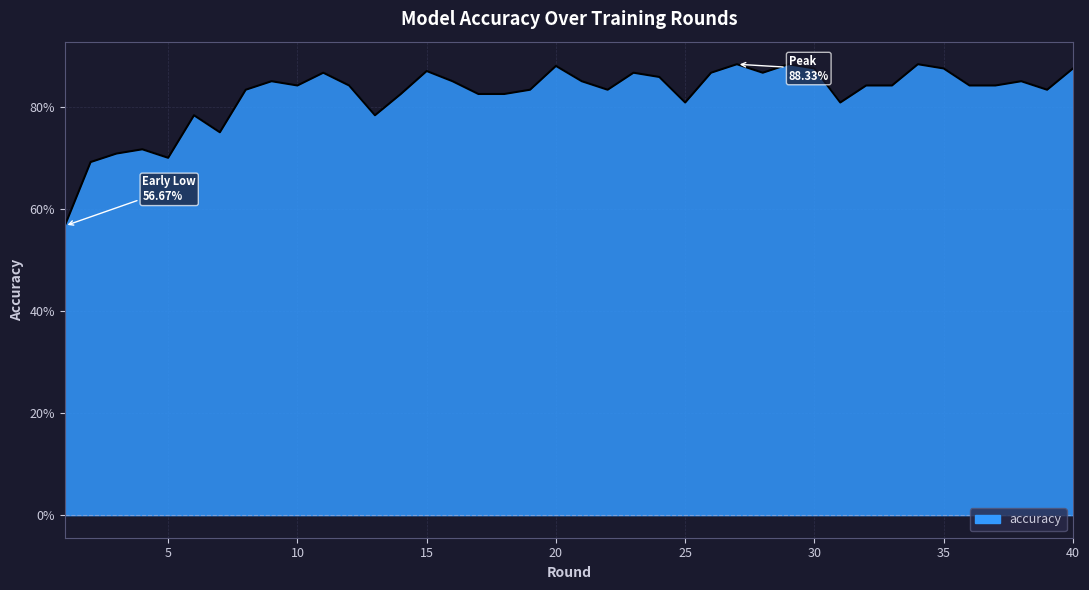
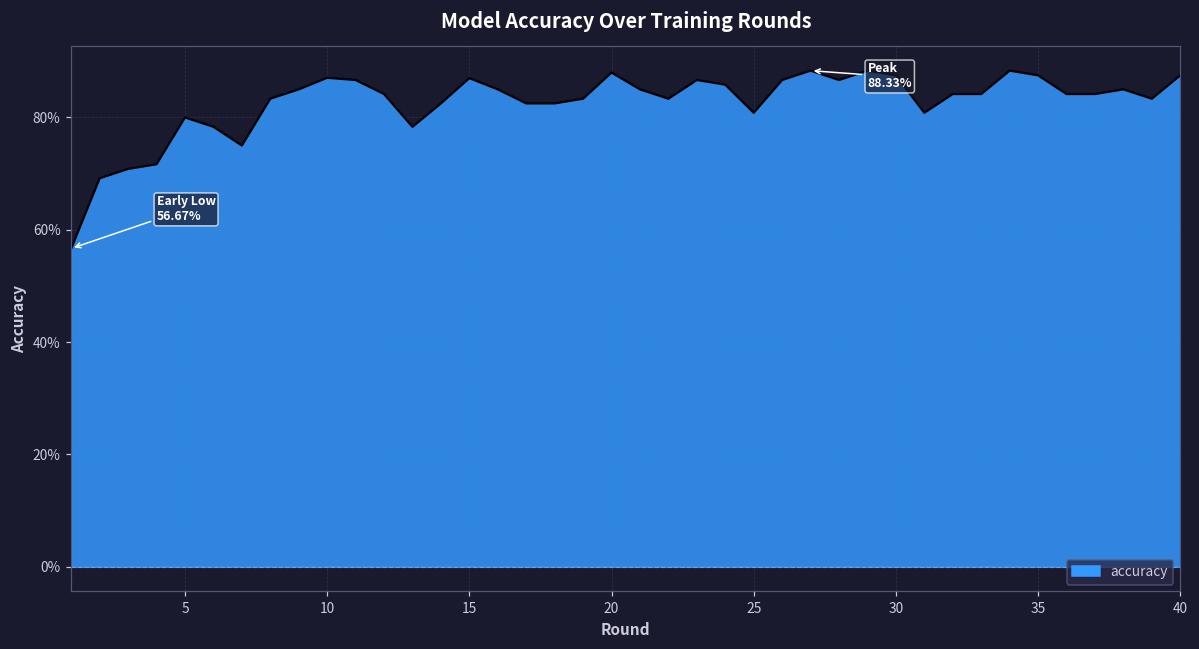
5: 70% -> 80%
10: 84% -> 87%
